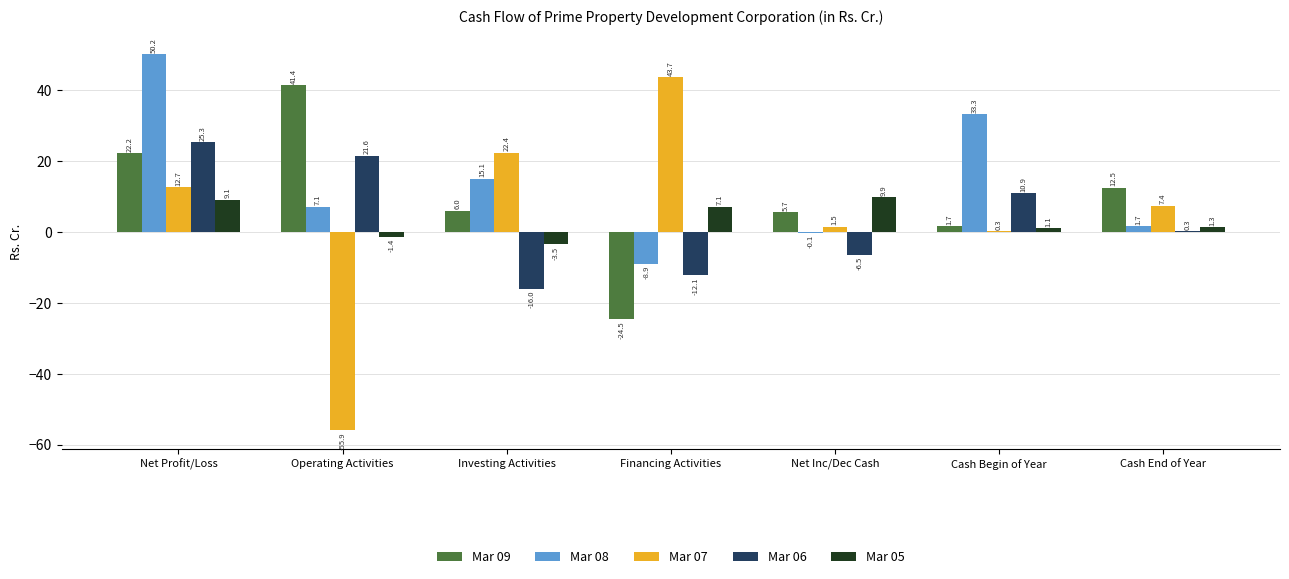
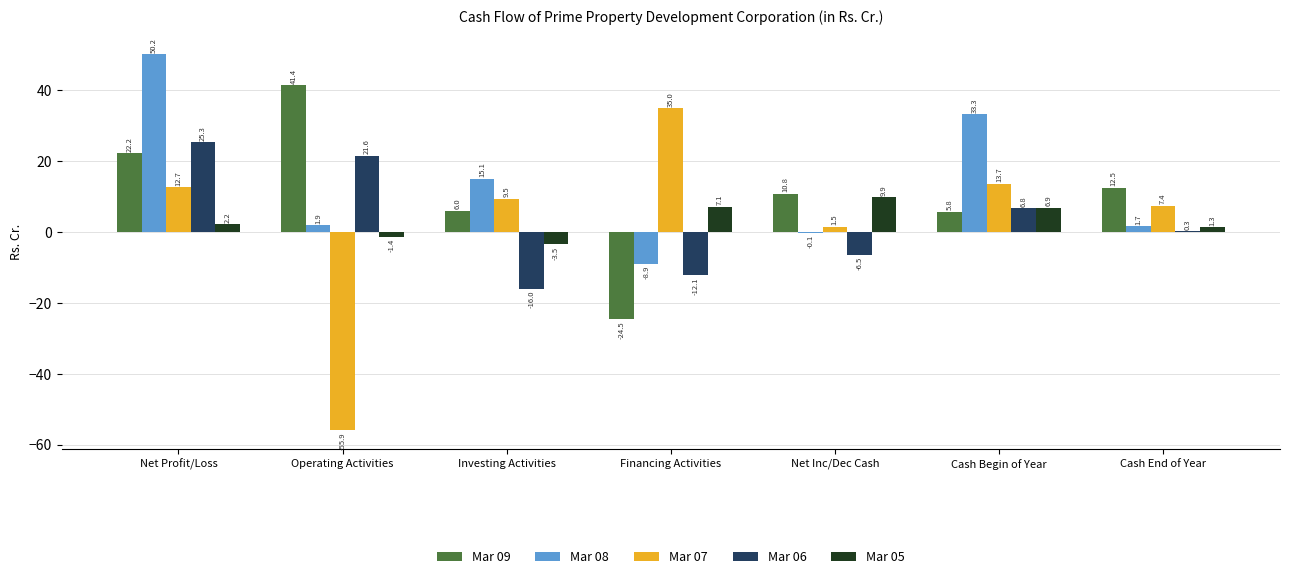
Mar 05, Net Profit/Loss: 9.1 -> 2.2
Mar 08, Operating Activities: 7.1 -> 1.9
Mar 07, Investing Activities: 22.4 -> 9.5
Mar 07, Financing Activities: 43.7 -> 35.0
Mar 09, Net Inc/Dec Cash: 5.7 -> 10.8
Mar 09, Cash Begin of Year: 1.7 -> 5.8
Mar 07, Cash Begin of Year: 0.3 -> 13.7
Mar 06, Cash Begin of Year: 10.9 -> 6.8
Mar 05, Cash Begin of Year: 1.1 -> 6.9
